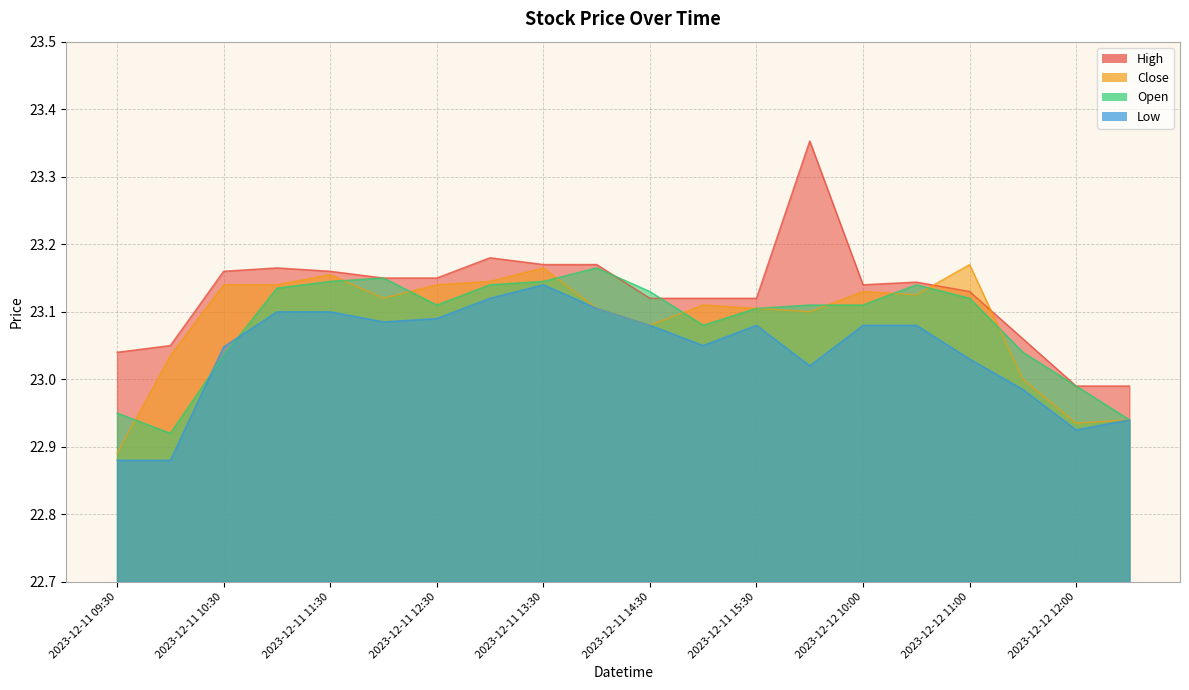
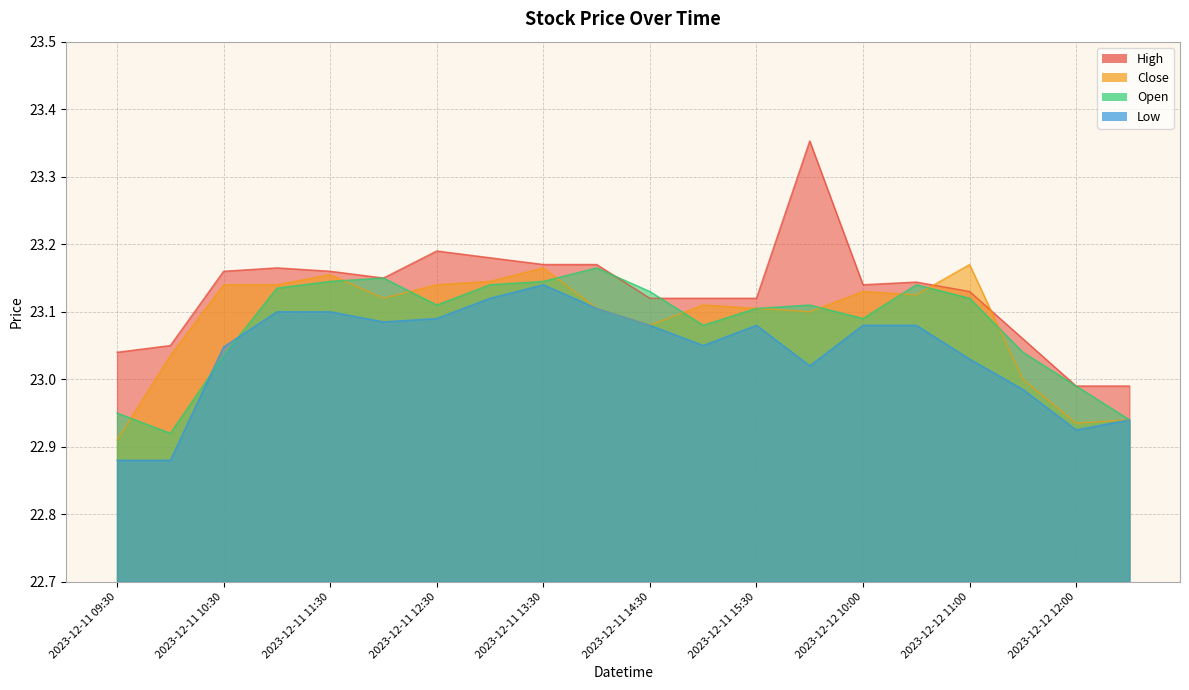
Close, 2023-12-11 09:30: 22.89 -> 22.91
High, 2023-12-11 12:30: 23.15 -> 23.19
Open, 2023-12-12 10:00: 23.11 -> 23.09
